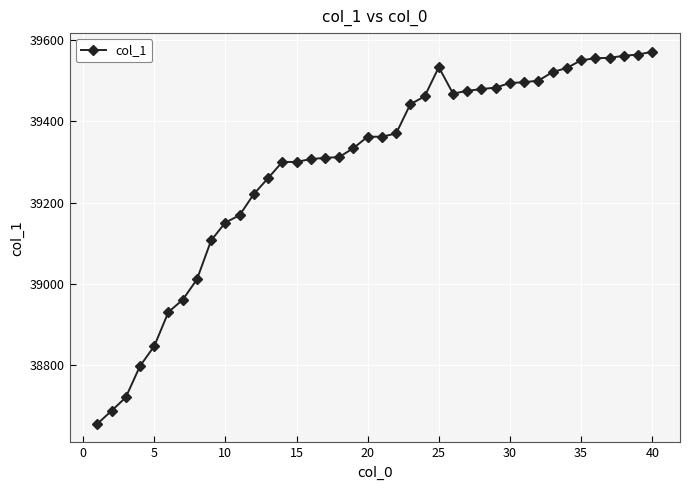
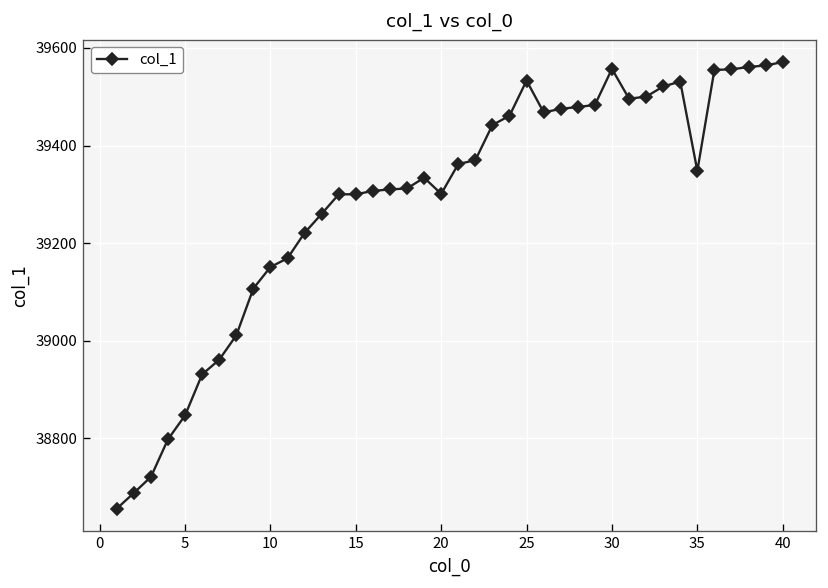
20: 39360 -> 39300
30: 39490 -> 39560
35: 39550 -> 39350
